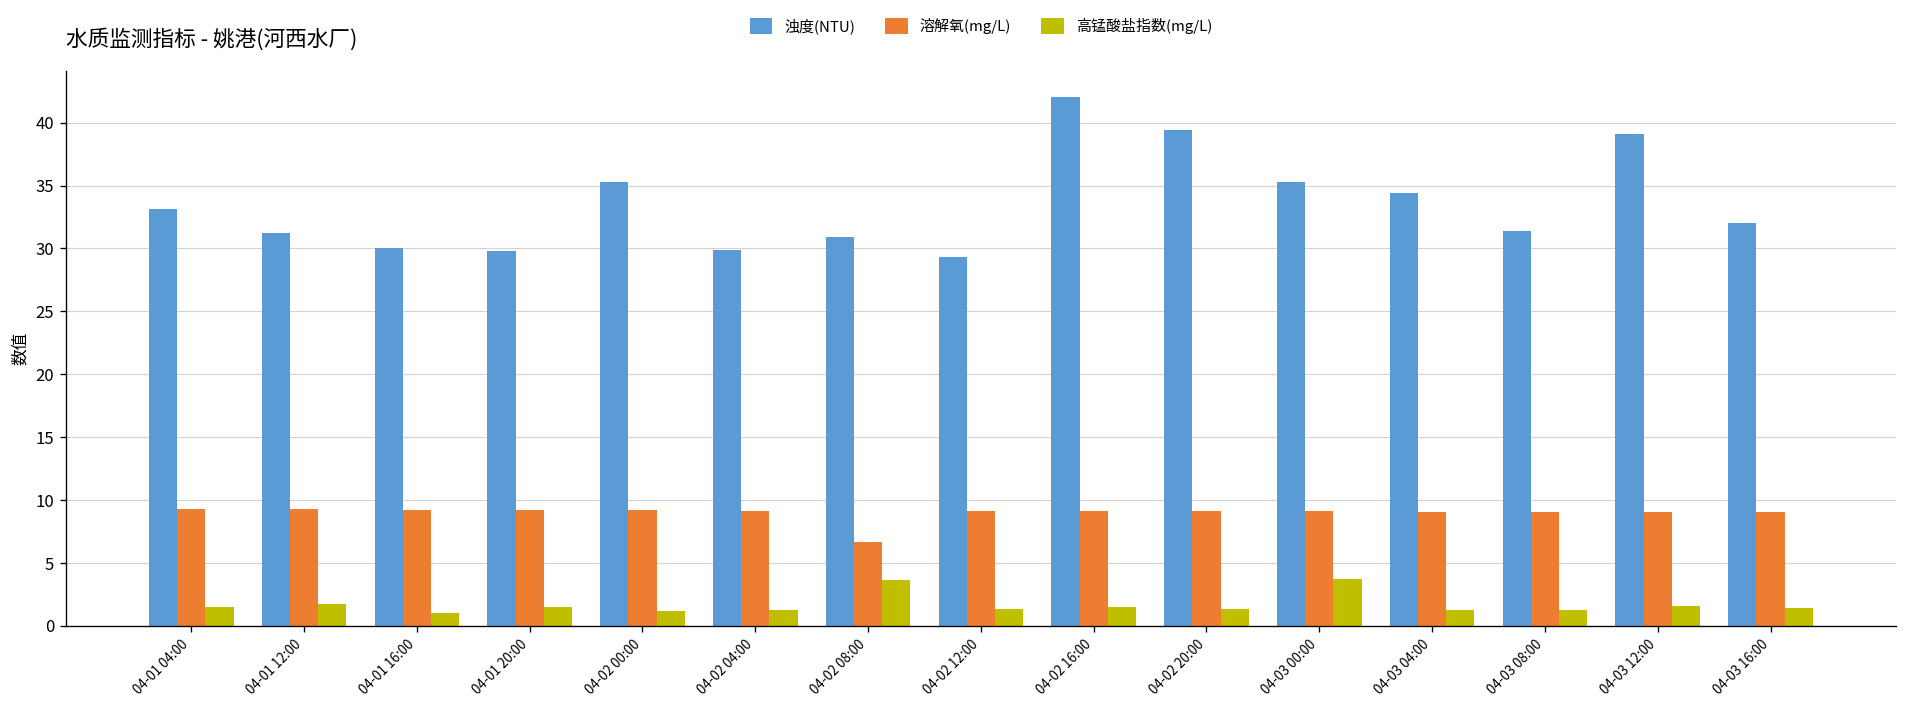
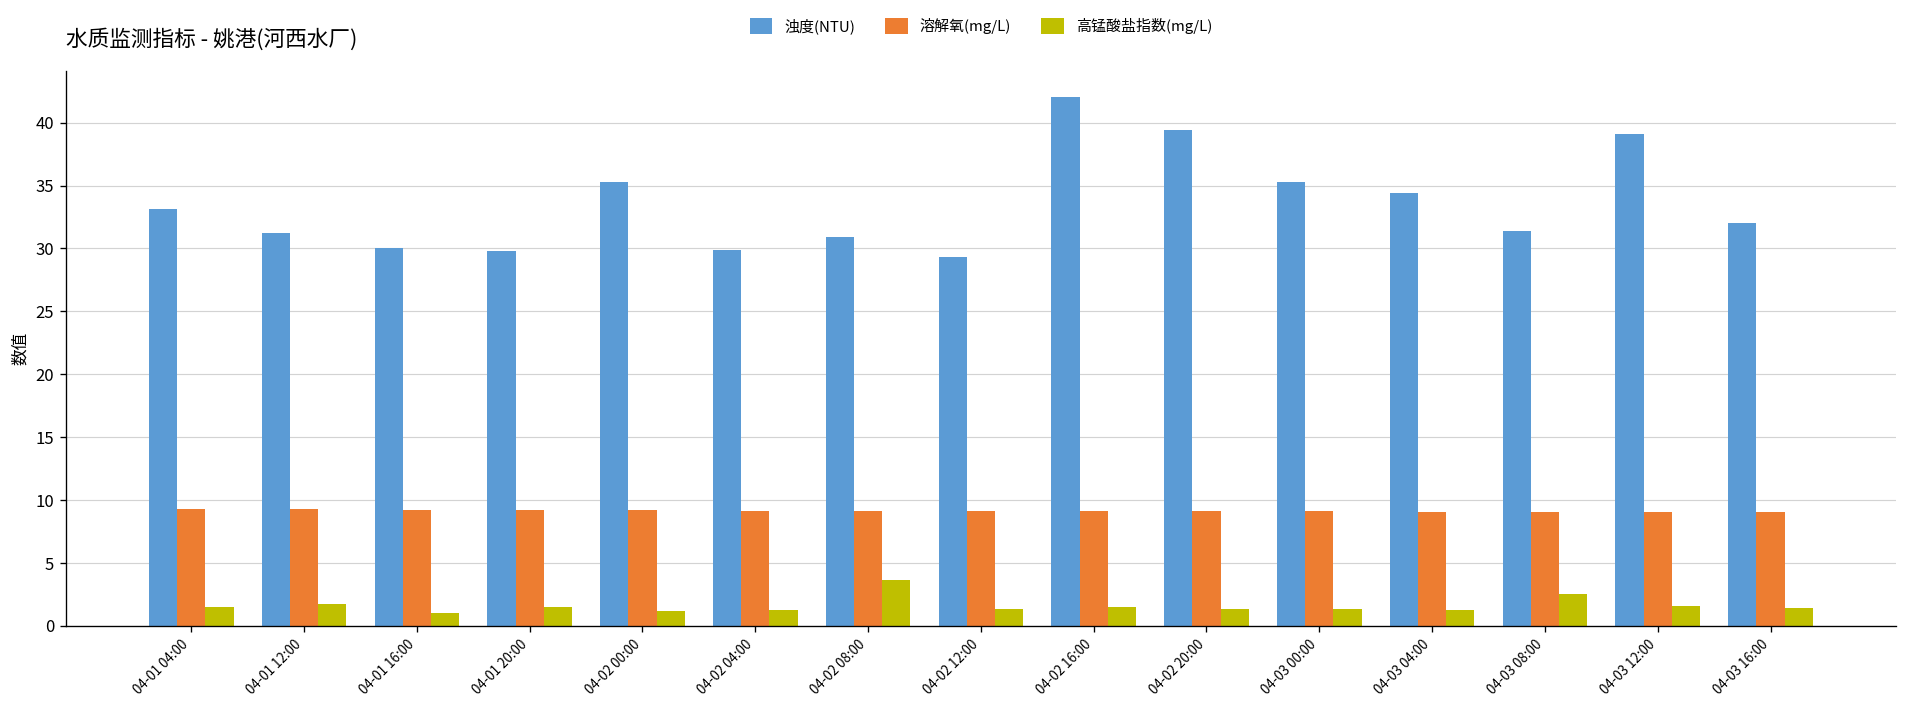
溶解氧(mg/L), 04-02 08:00: 6.7 -> 9.1
高锰酸盐指数(mg/L), 04-03 00:00: 3.7 -> 1.3
高锰酸盐指数(mg/L), 04-03 08:00: 1.3 -> 2.5
